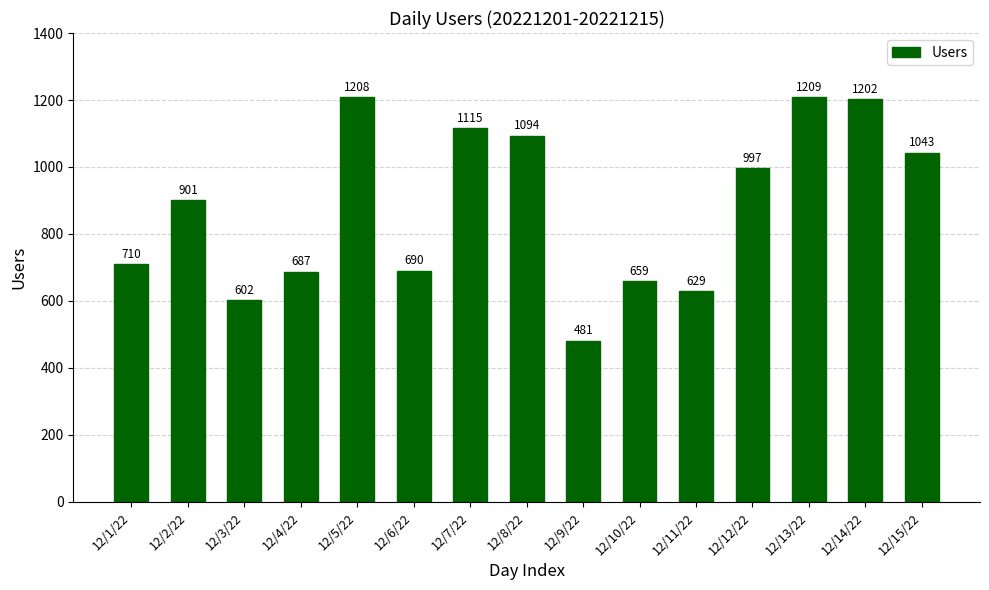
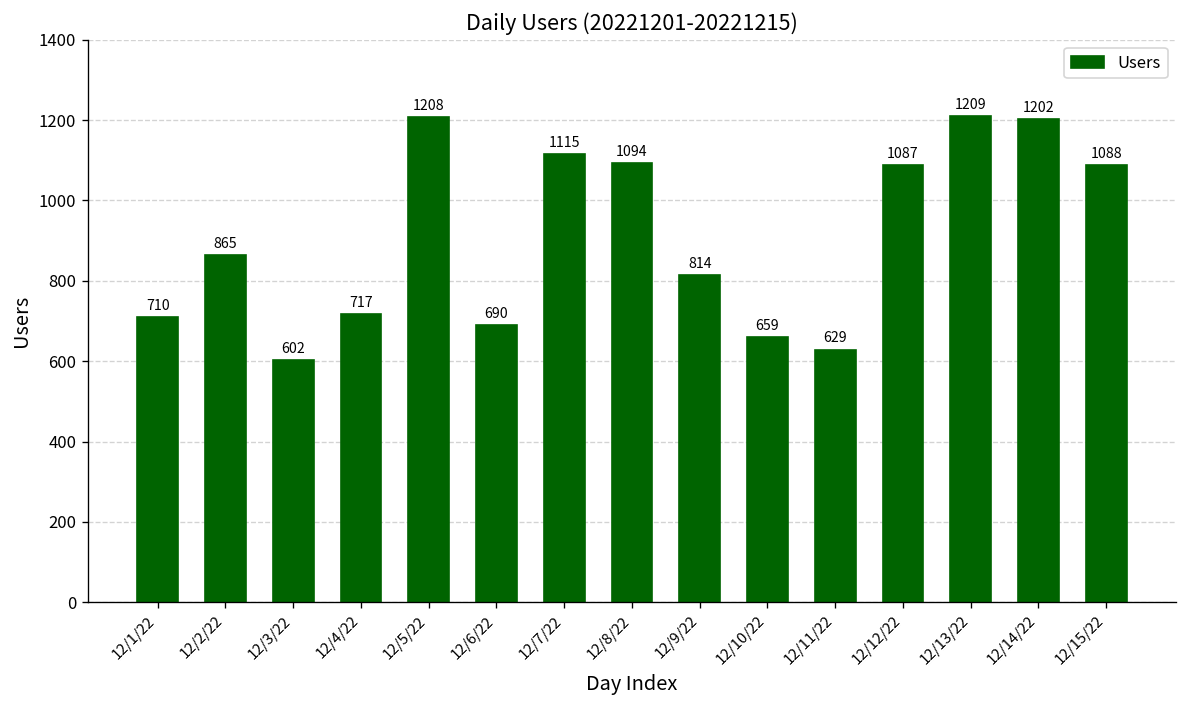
12/2/22: 901 -> 865
12/4/22: 687 -> 717
12/9/22: 481 -> 814
12/12/22: 997 -> 1087
12/15/22: 1043 -> 1088
